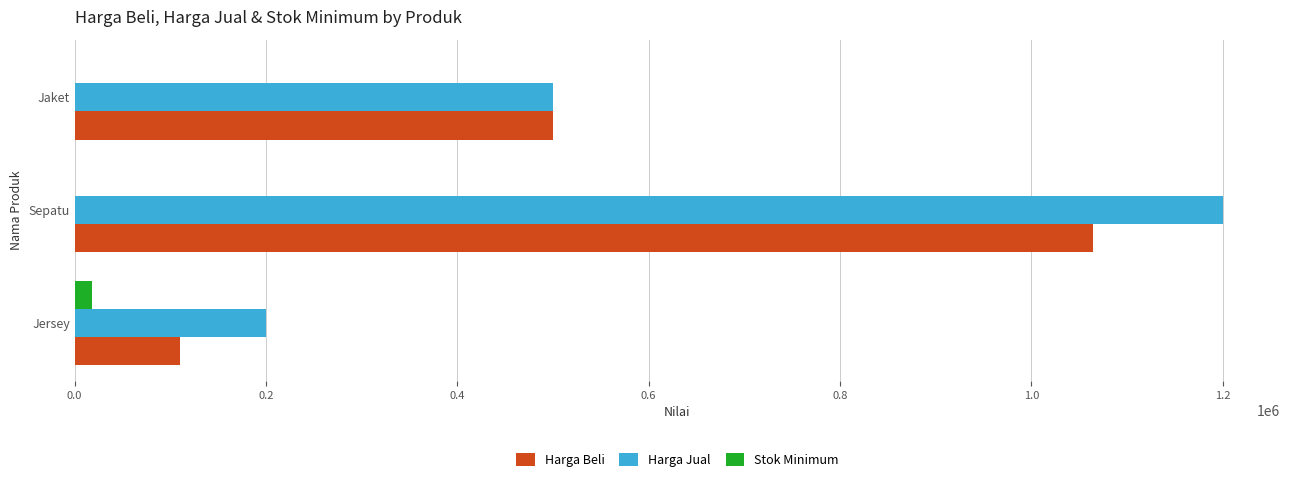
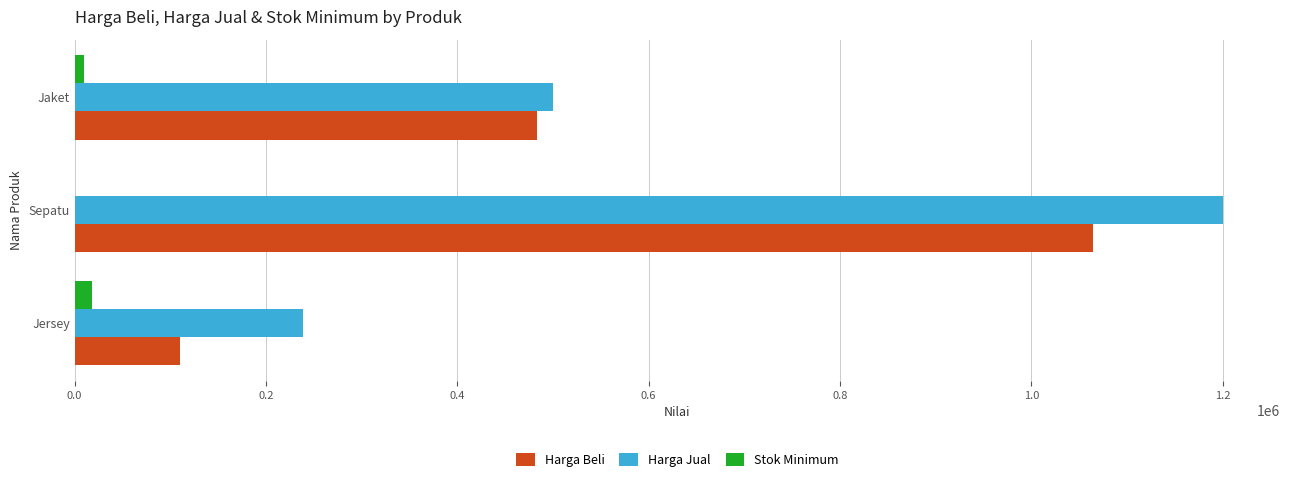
Stok Minimum, Jaket: 0 -> 10000
Harga Beli, Jaket: 500000 -> 480000
Harga Jual, Jersey: 200000 -> 240000
